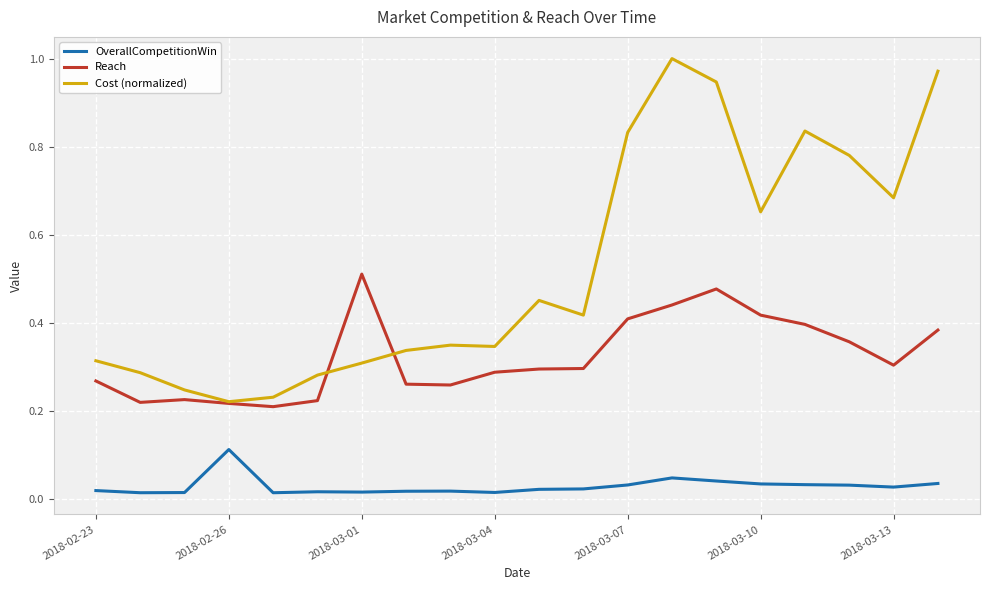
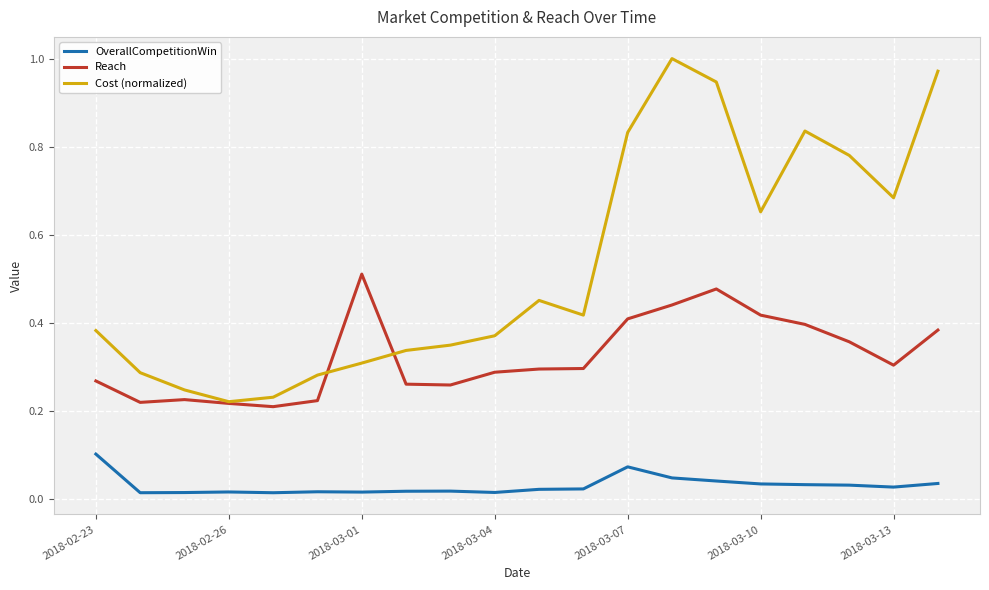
OverallCompetitionWin, 2018-02-23: 0.02 -> 0.10
Cost (normalized), 2018-02-23: 0.31 -> 0.38
OverallCompetitionWin, 2018-02-26: 0.11 -> 0.02
Cost (normalized), 2018-03-04: 0.35 -> 0.37
OverallCompetitionWin, 2018-03-07: 0.03 -> 0.07
